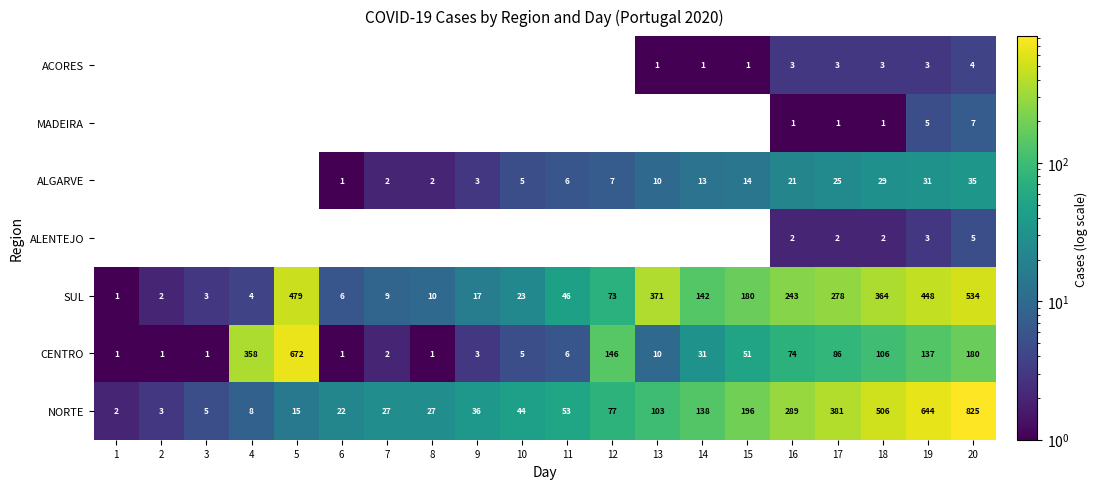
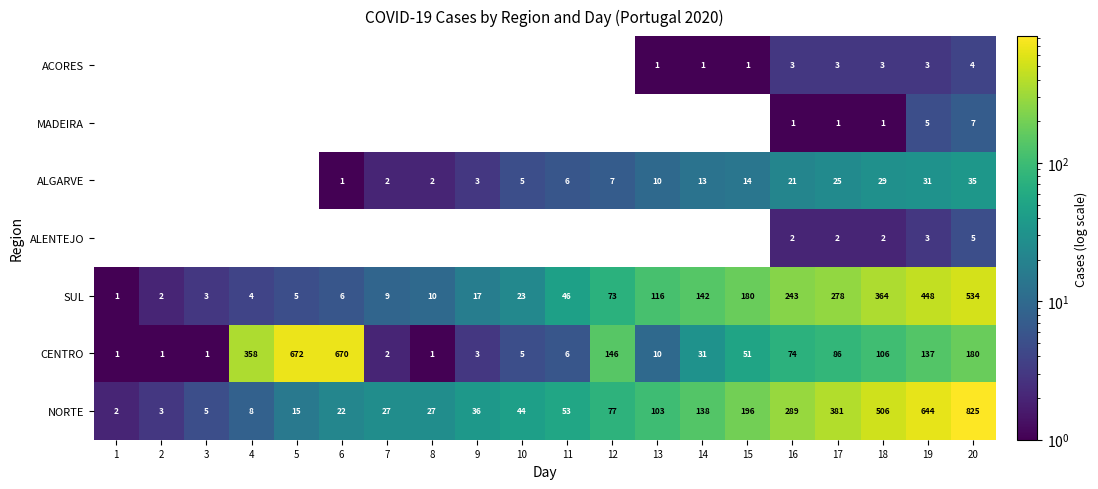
SUL, 5: 479 -> 5
SUL, 13: 371 -> 116
CENTRO, 6: 1 -> 670
